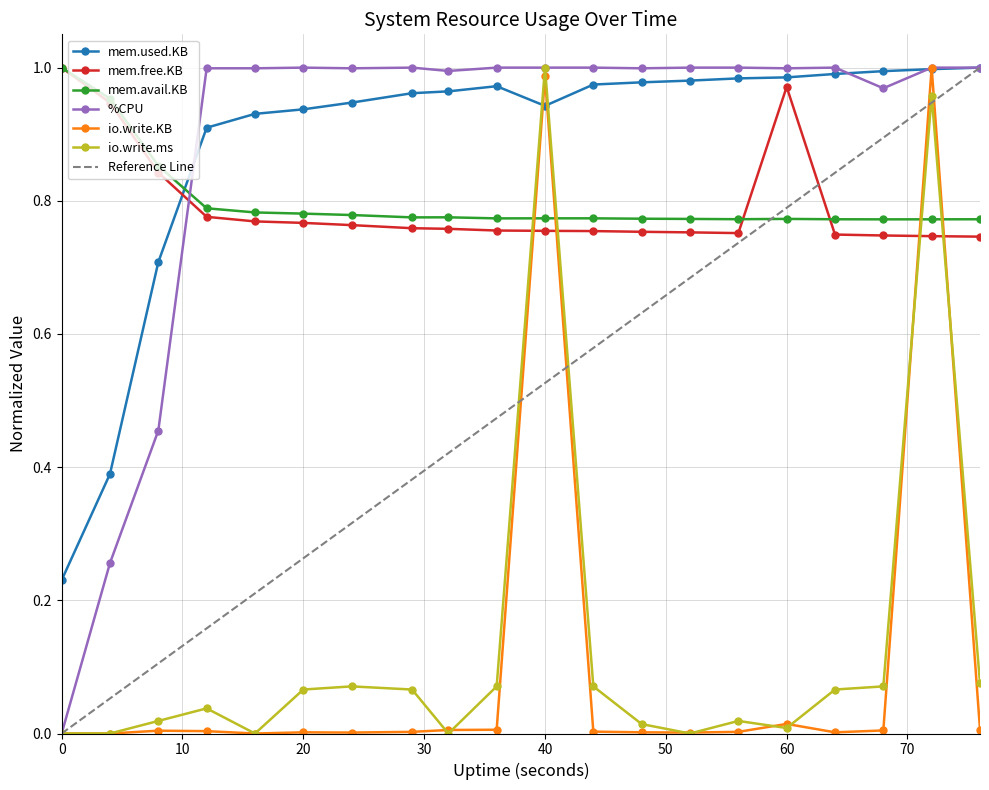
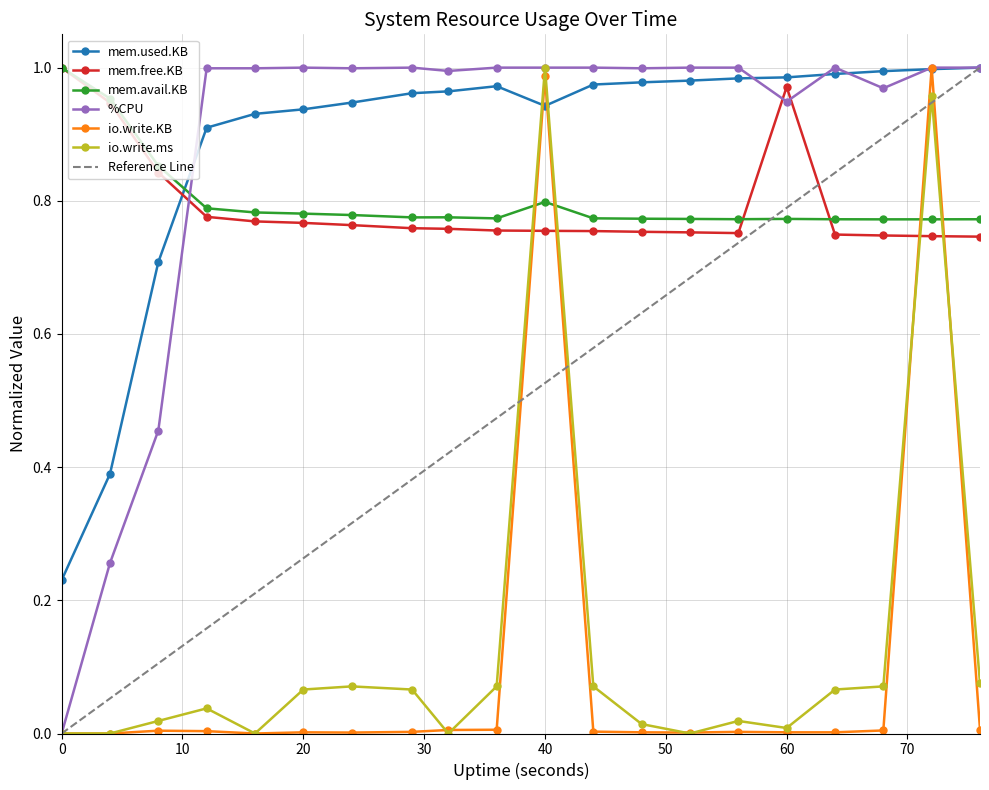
mem.avail.KB, 40: 0.77 -> 0.80
%CPU, 60: 1.00 -> 0.95
io.write.KB, 60: 0.01 -> 0.00
